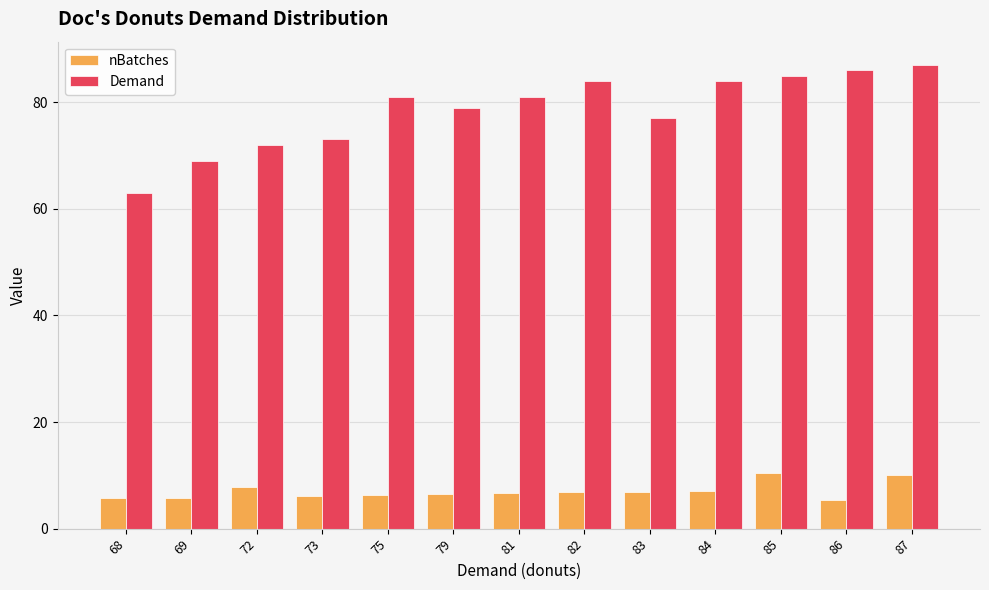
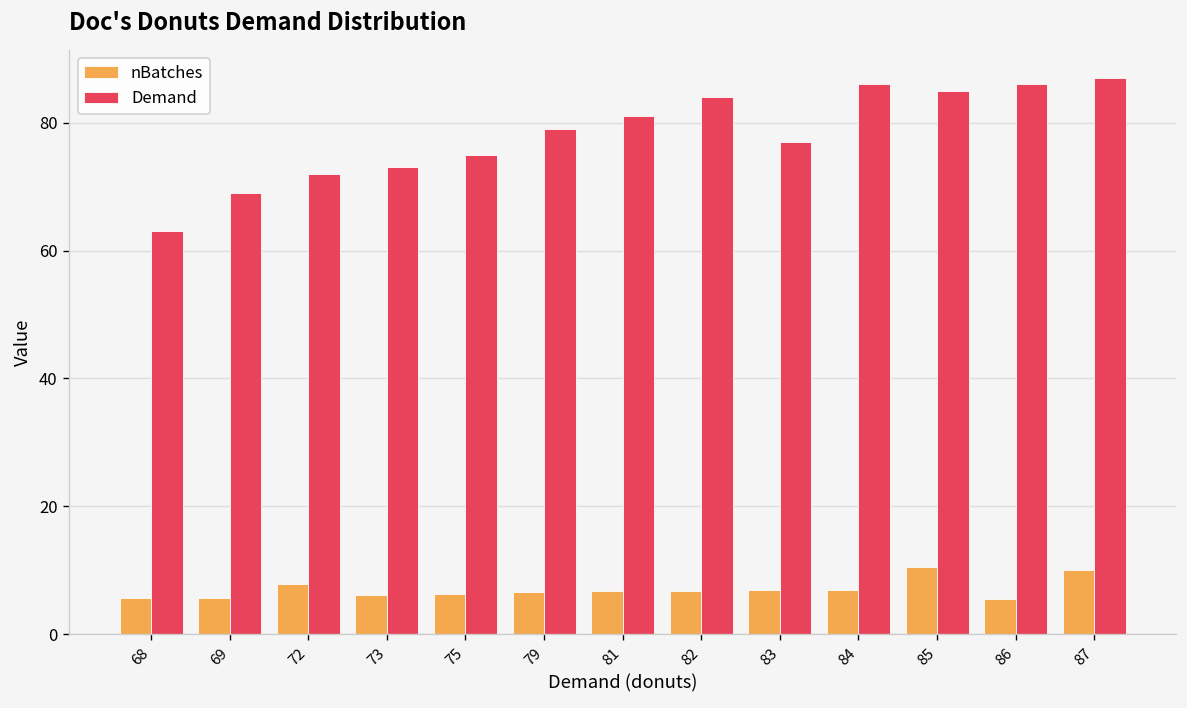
Demand, 75: 81 -> 75
Demand, 84: 84 -> 86
